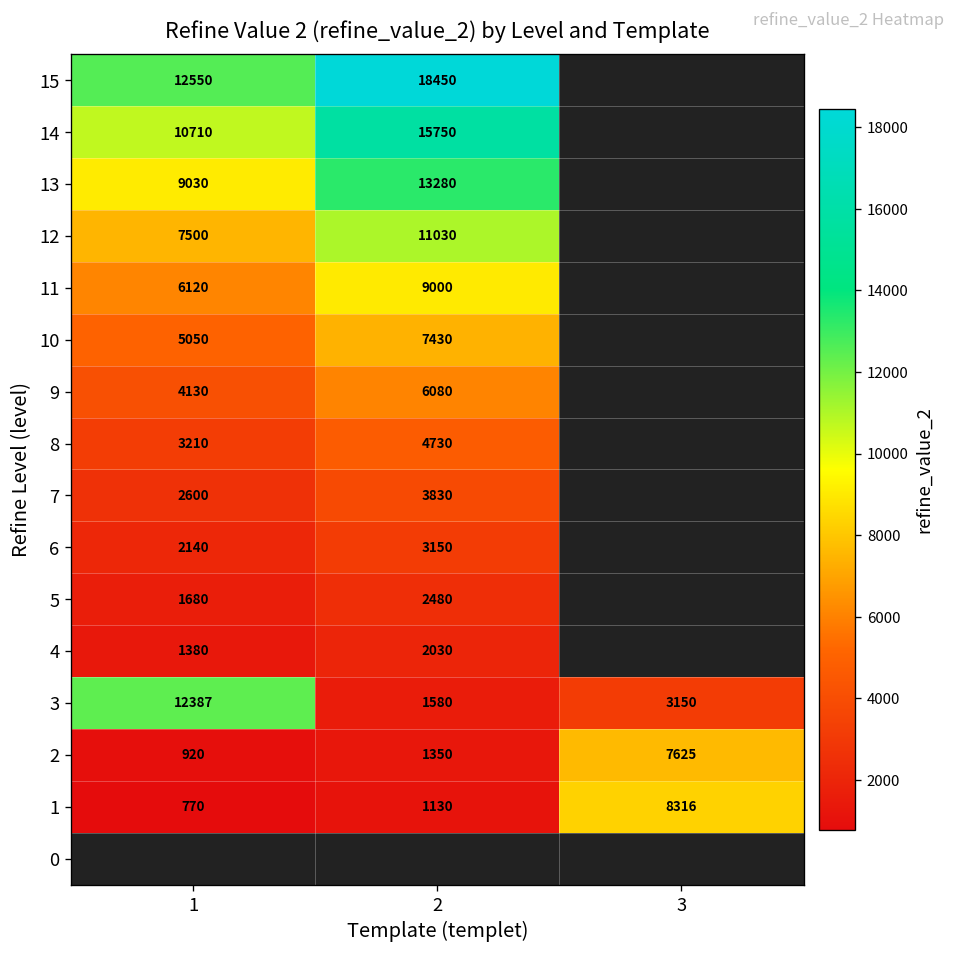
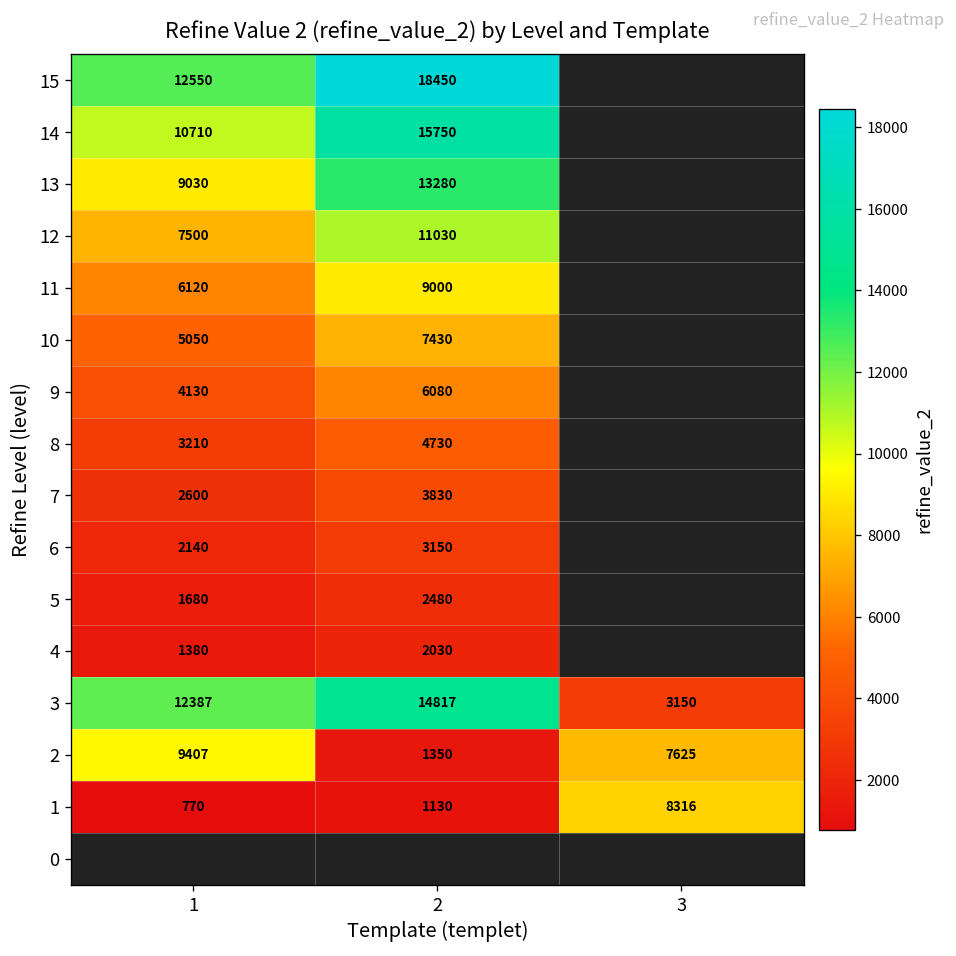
3, 2: 1580 -> 14817
2, 1: 920 -> 9407
